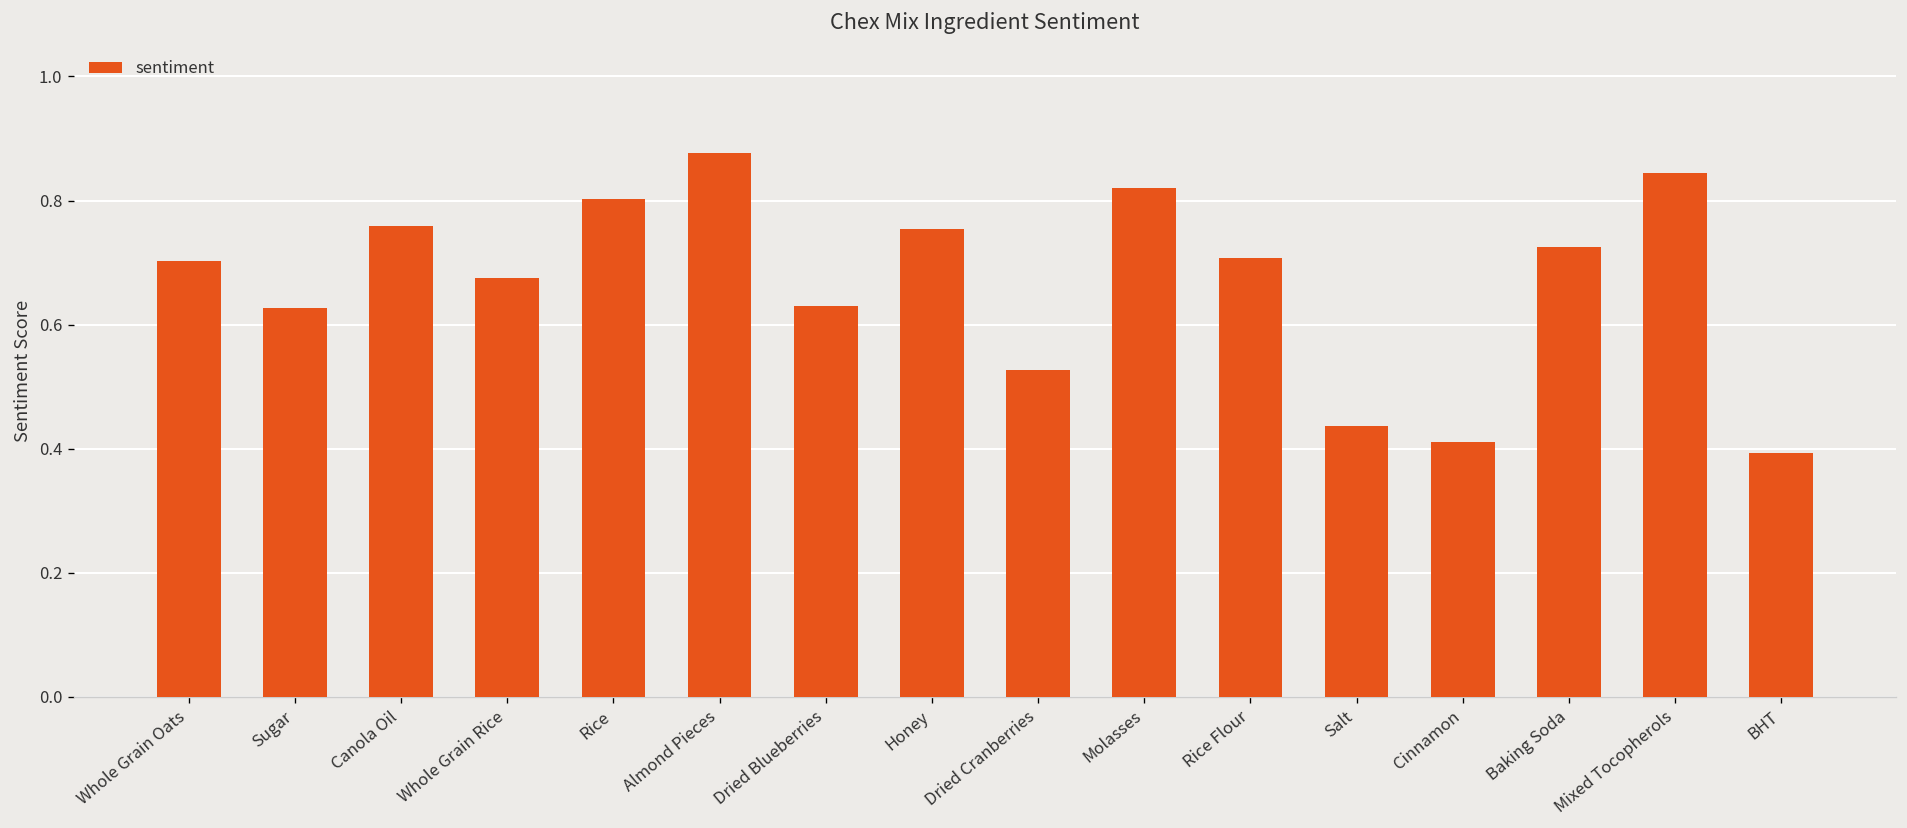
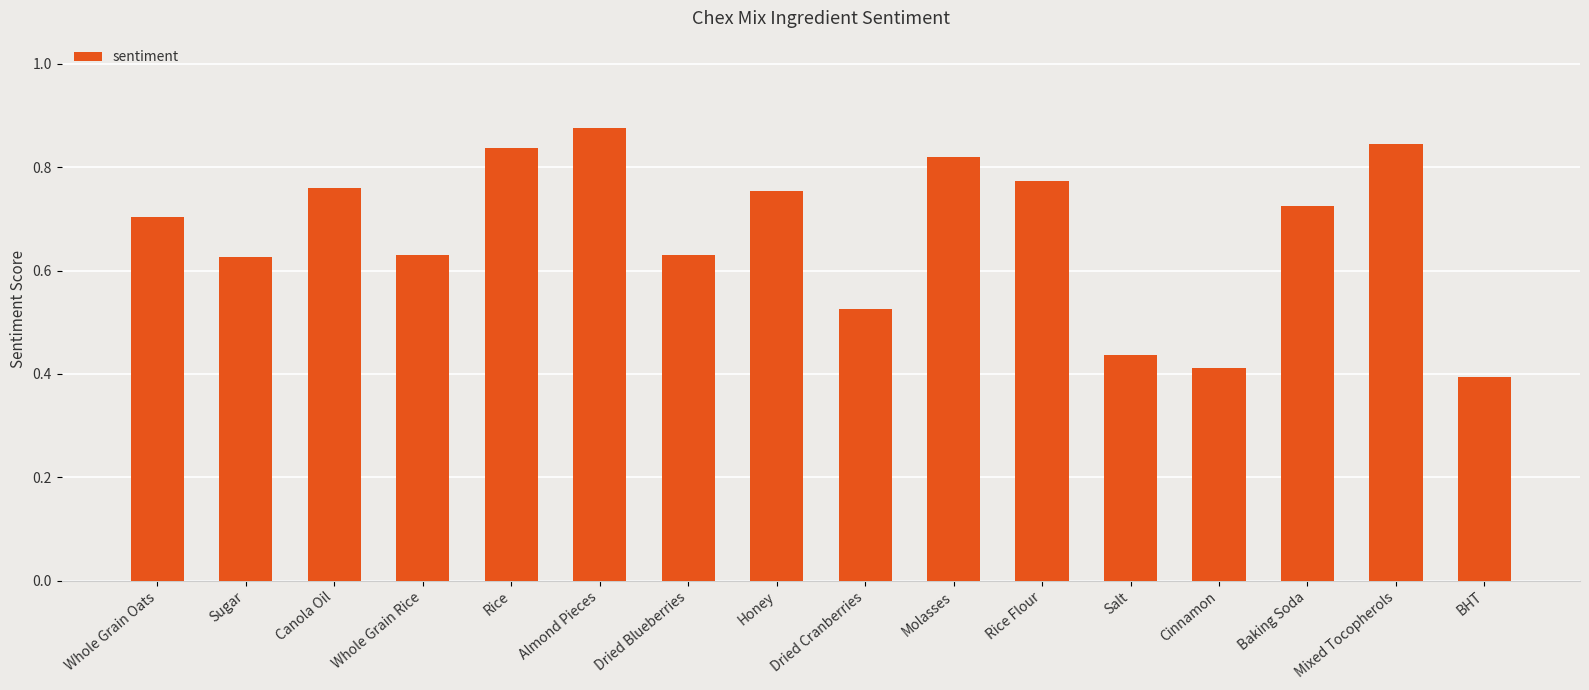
Whole Grain Rice: 0.68 -> 0.63
Rice: 0.80 -> 0.84
Rice Flour: 0.71 -> 0.77
